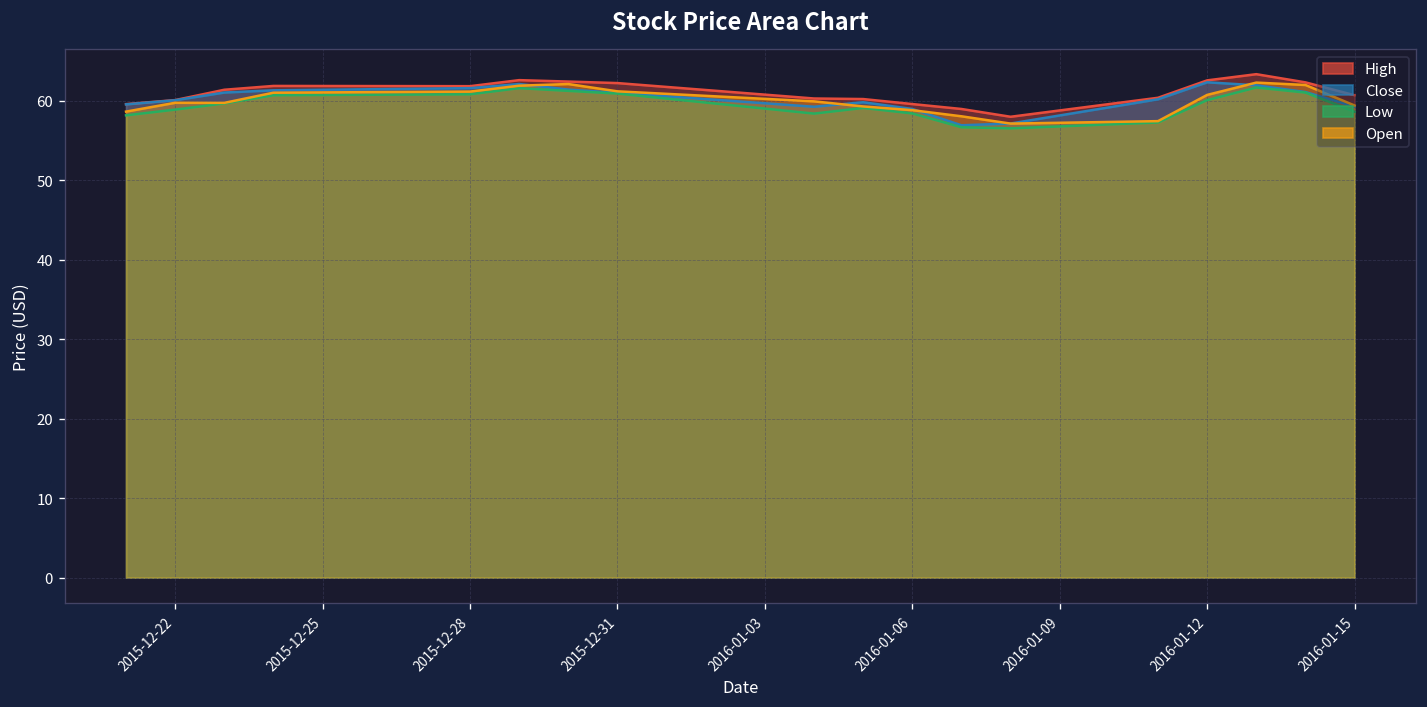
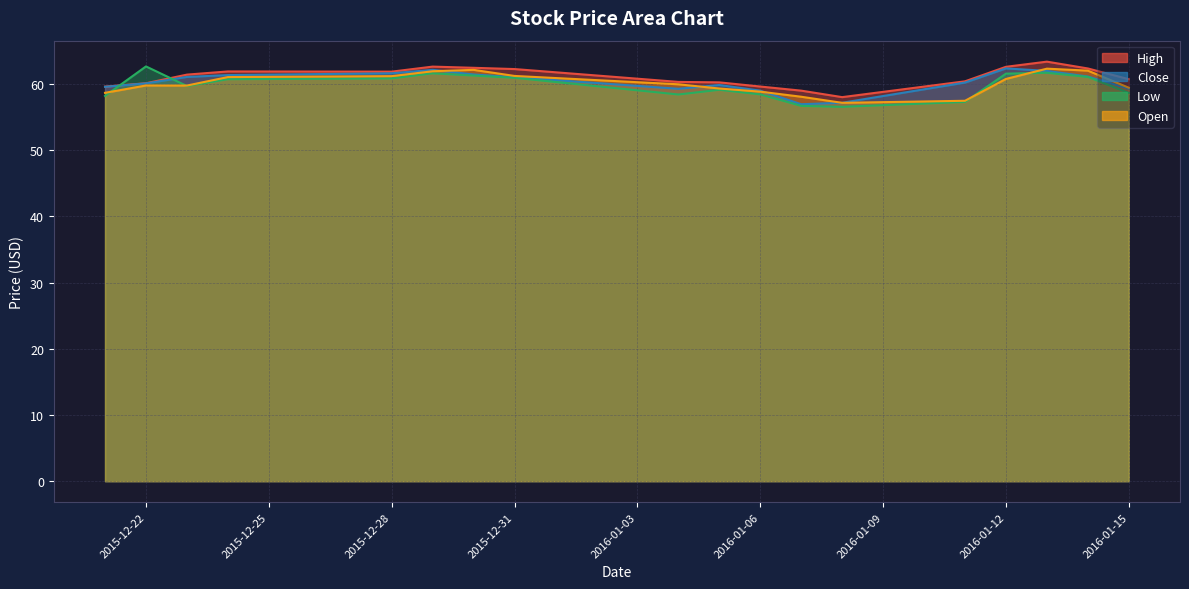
Low, 2015-12-22: 59 -> 63
Low, 2016-01-12: 60 -> 62
